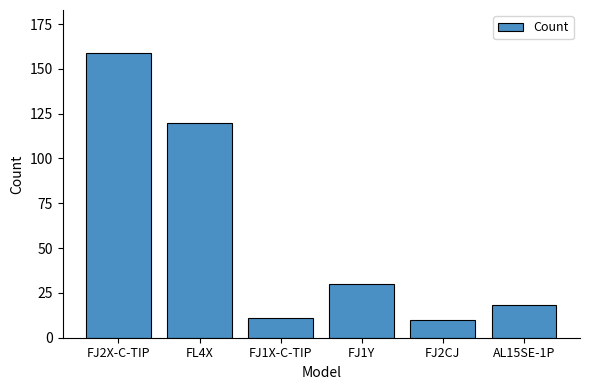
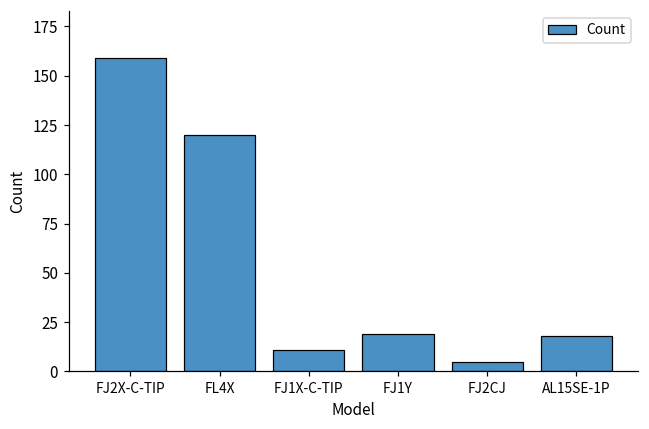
FJ1Y: 30 -> 19
FJ2CJ: 10 -> 5
